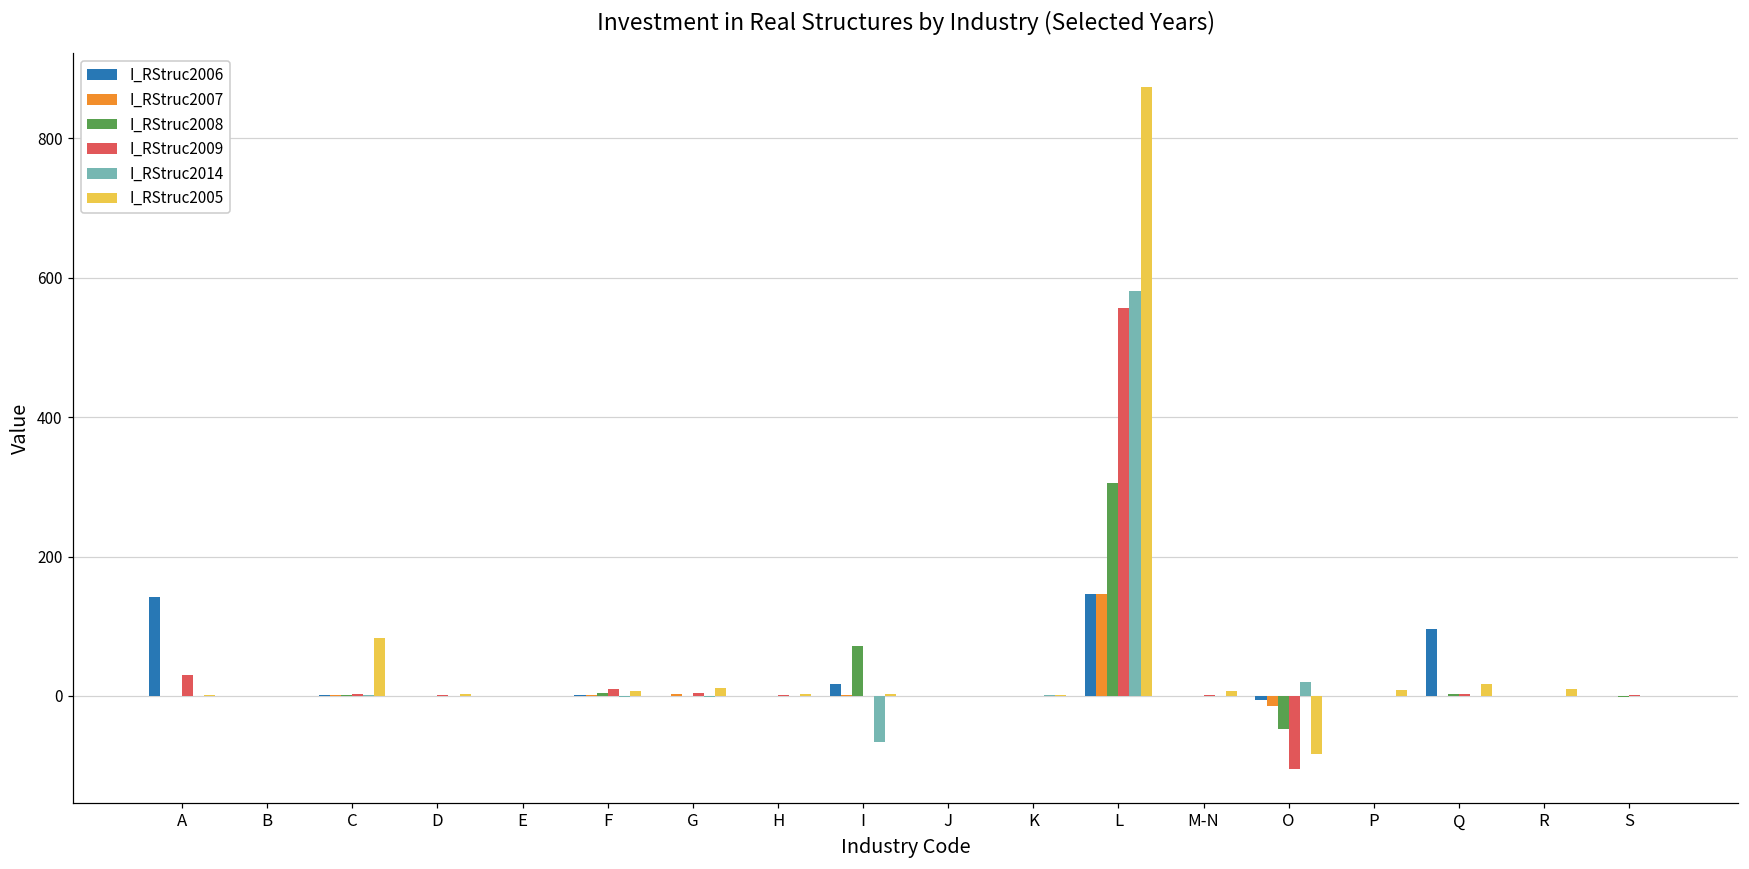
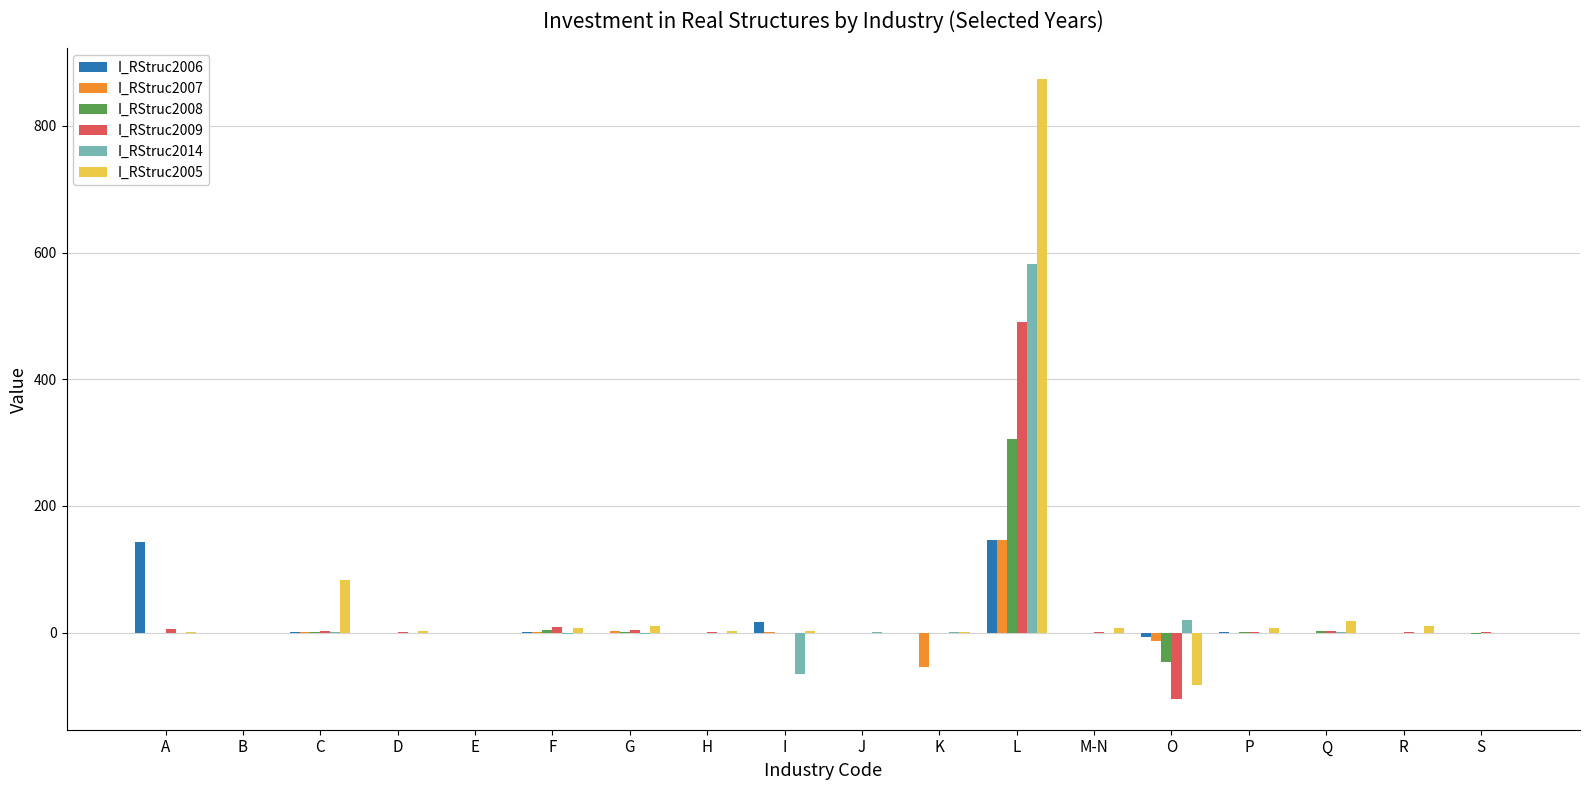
I_RStruc2009, A: 30 -> 10
I_RStruc2008, I: 70 -> 0
I_RStruc2007, K: 0 -> -50
I_RStruc2009, L: 560 -> 490
I_RStruc2006, Q: 100 -> 0
